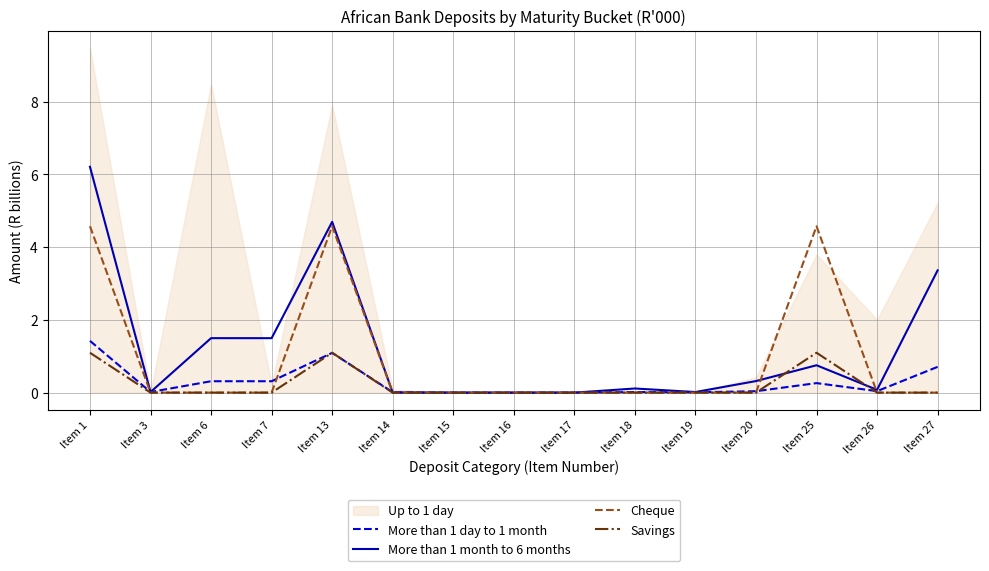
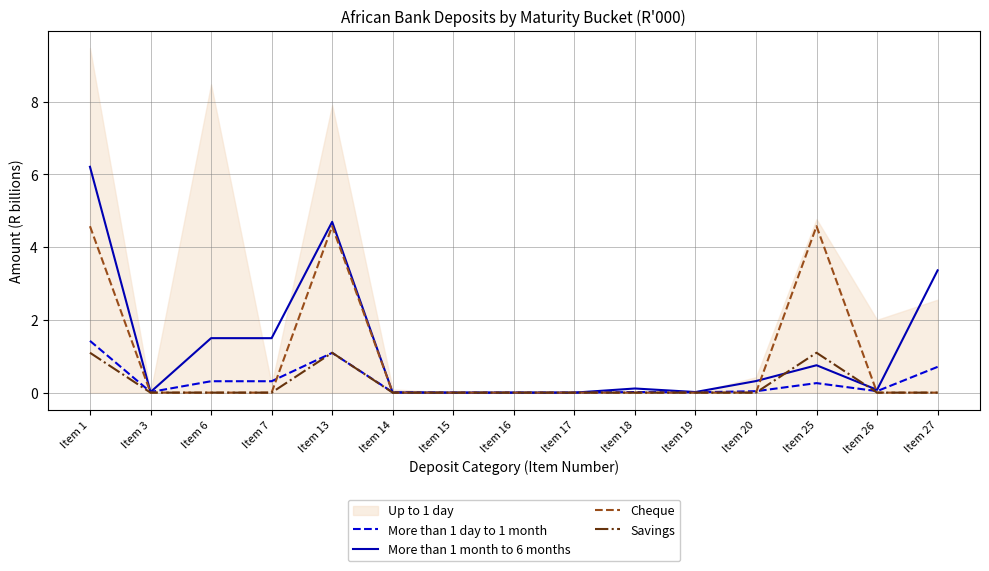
Up to 1 day, Item 25: 3.8 -> 4.8
Up to 1 day, Item 27: 5.2 -> 2.6
